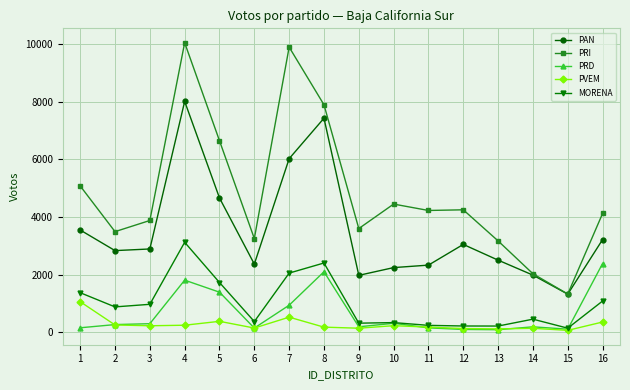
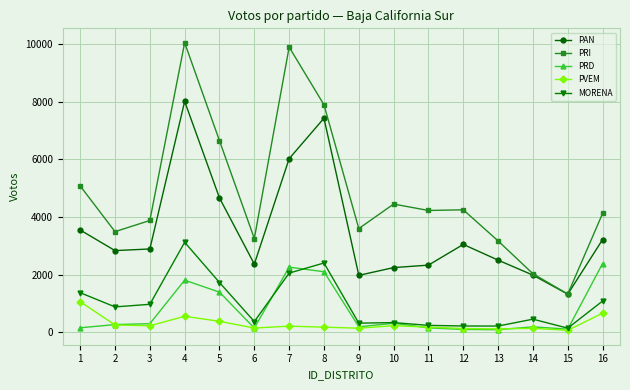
PVEM, 4: 200 -> 500
PRD, 7: 900 -> 2300
PVEM, 7: 500 -> 200
PVEM, 16: 400 -> 700
